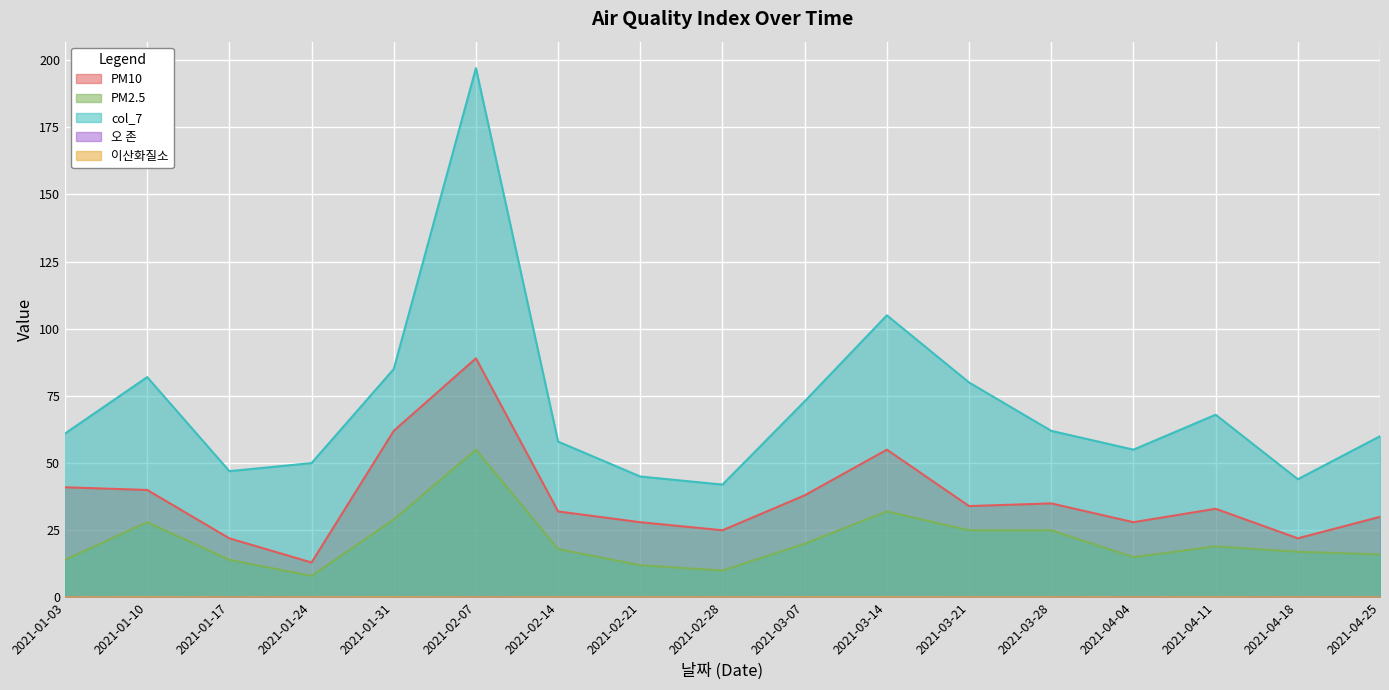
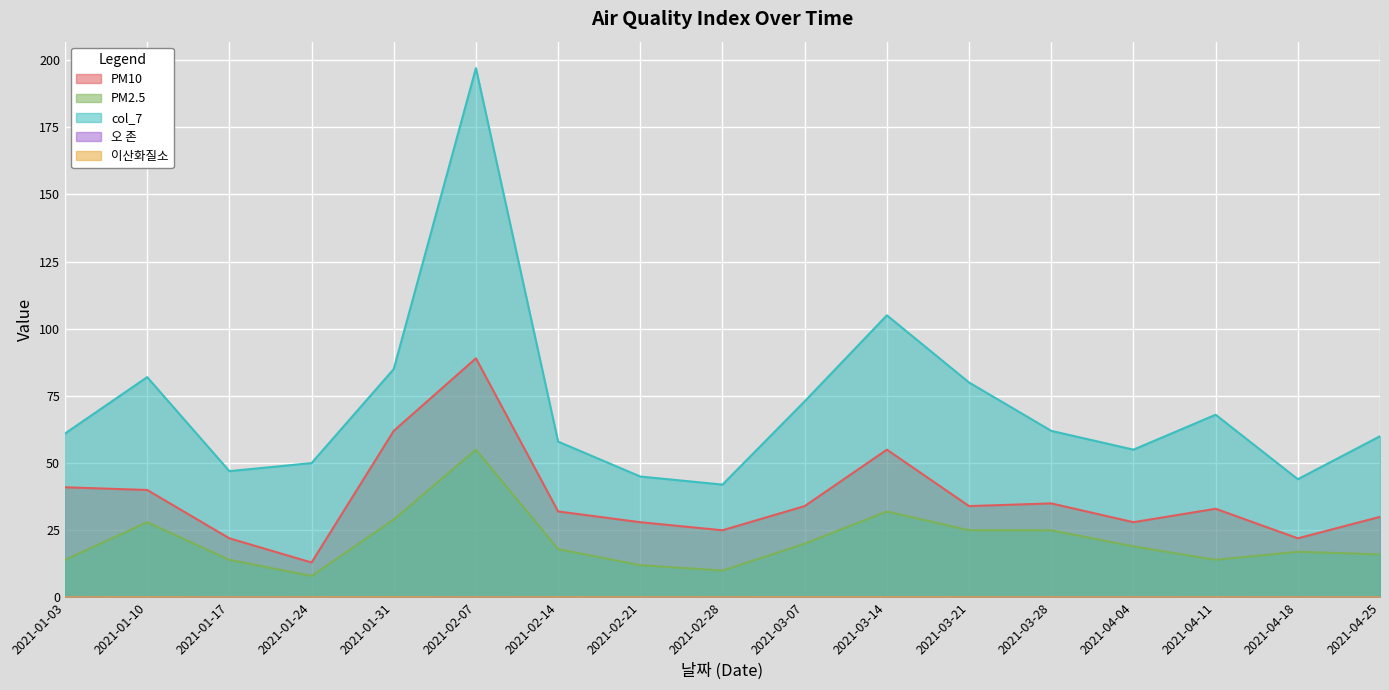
PM10, 2021-03-07: 38 -> 34
PM2.5, 2021-04-04: 15 -> 19
PM2.5, 2021-04-11: 19 -> 14
